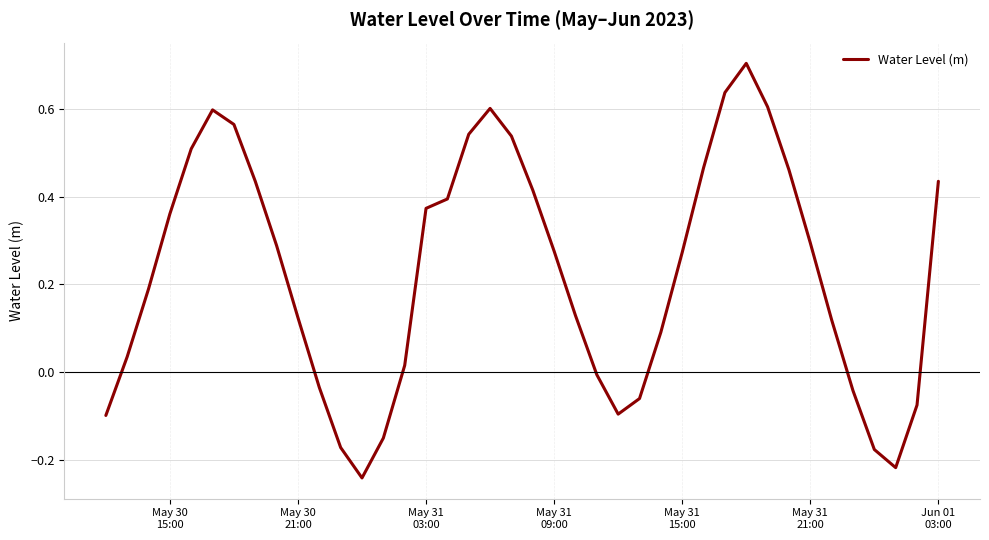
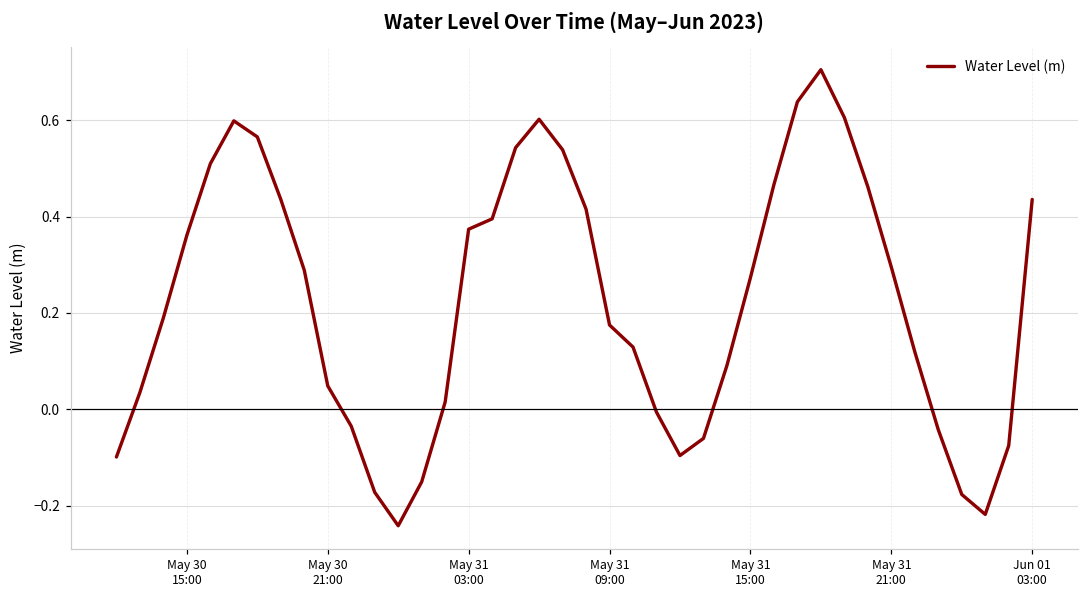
May 30 21:00: 0.12 -> 0.05
May 31 09:00: 0.28 -> 0.17
